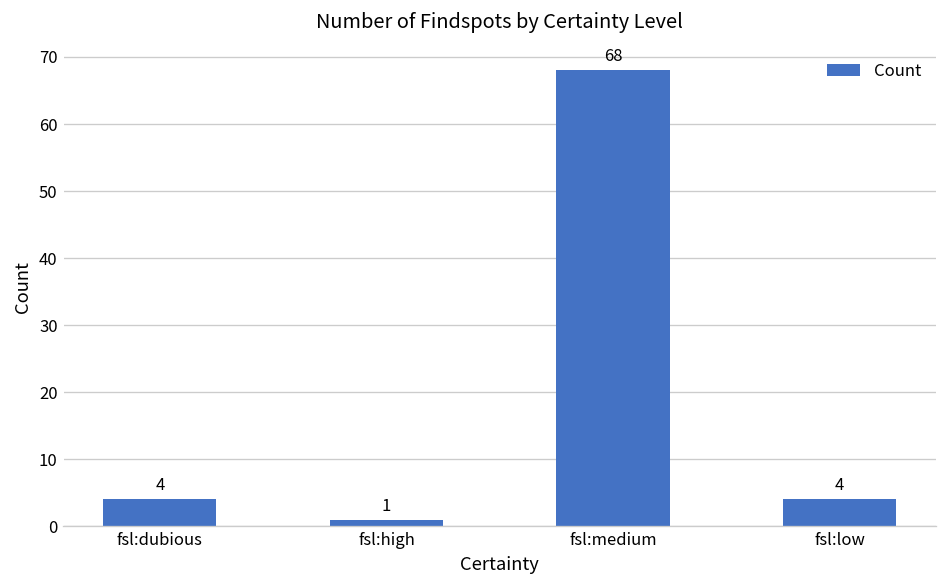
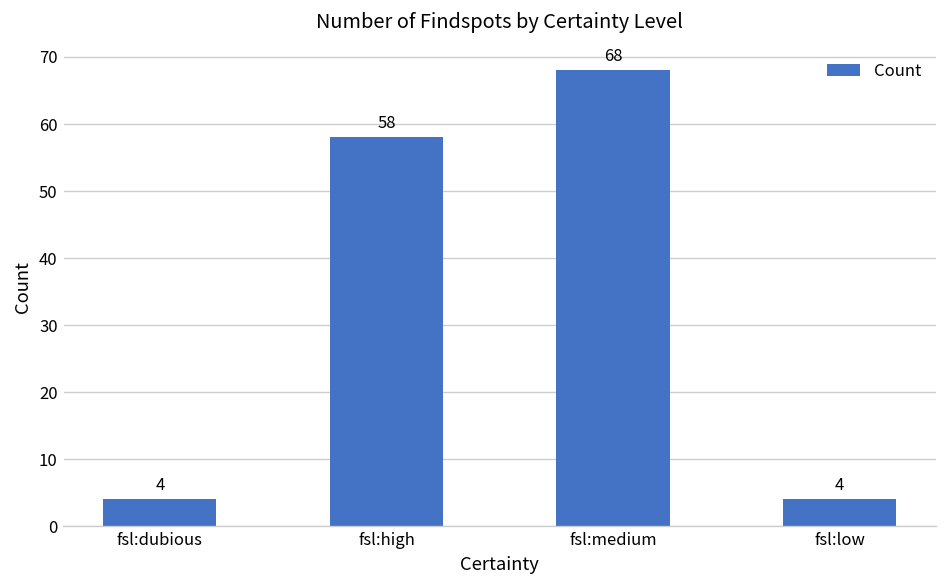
fsl:high: 1 -> 58
